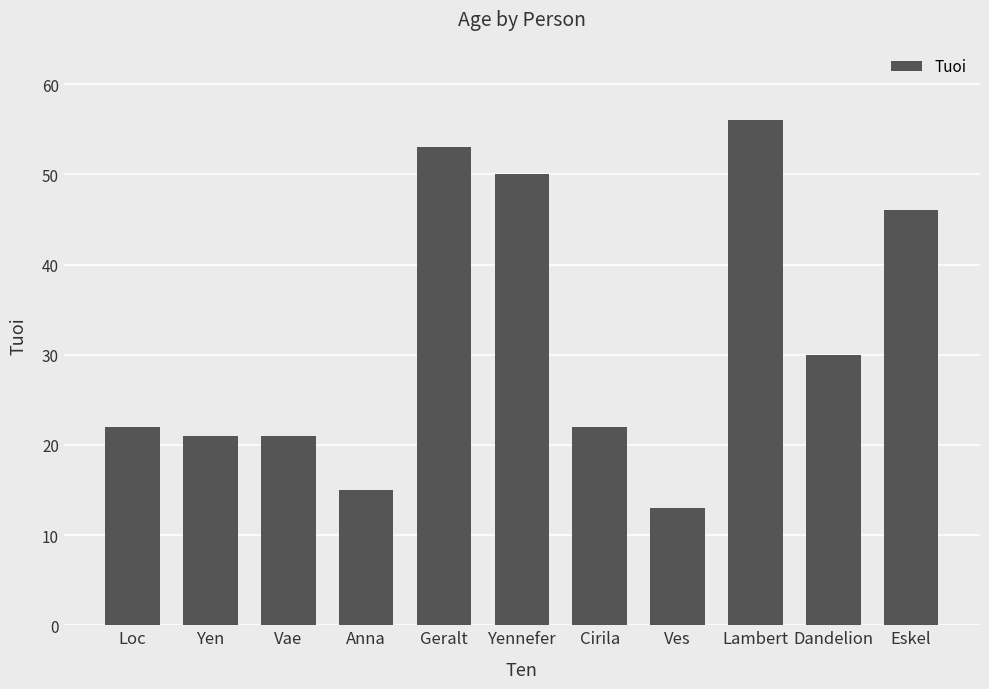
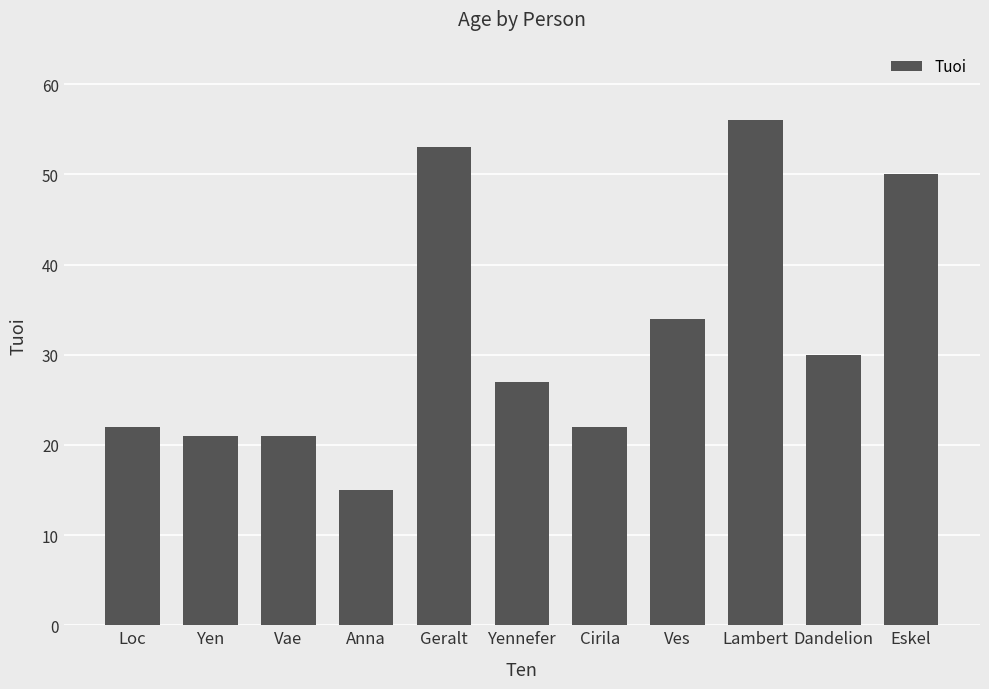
Yennefer: 50 -> 27
Ves: 13 -> 34
Eskel: 46 -> 50
